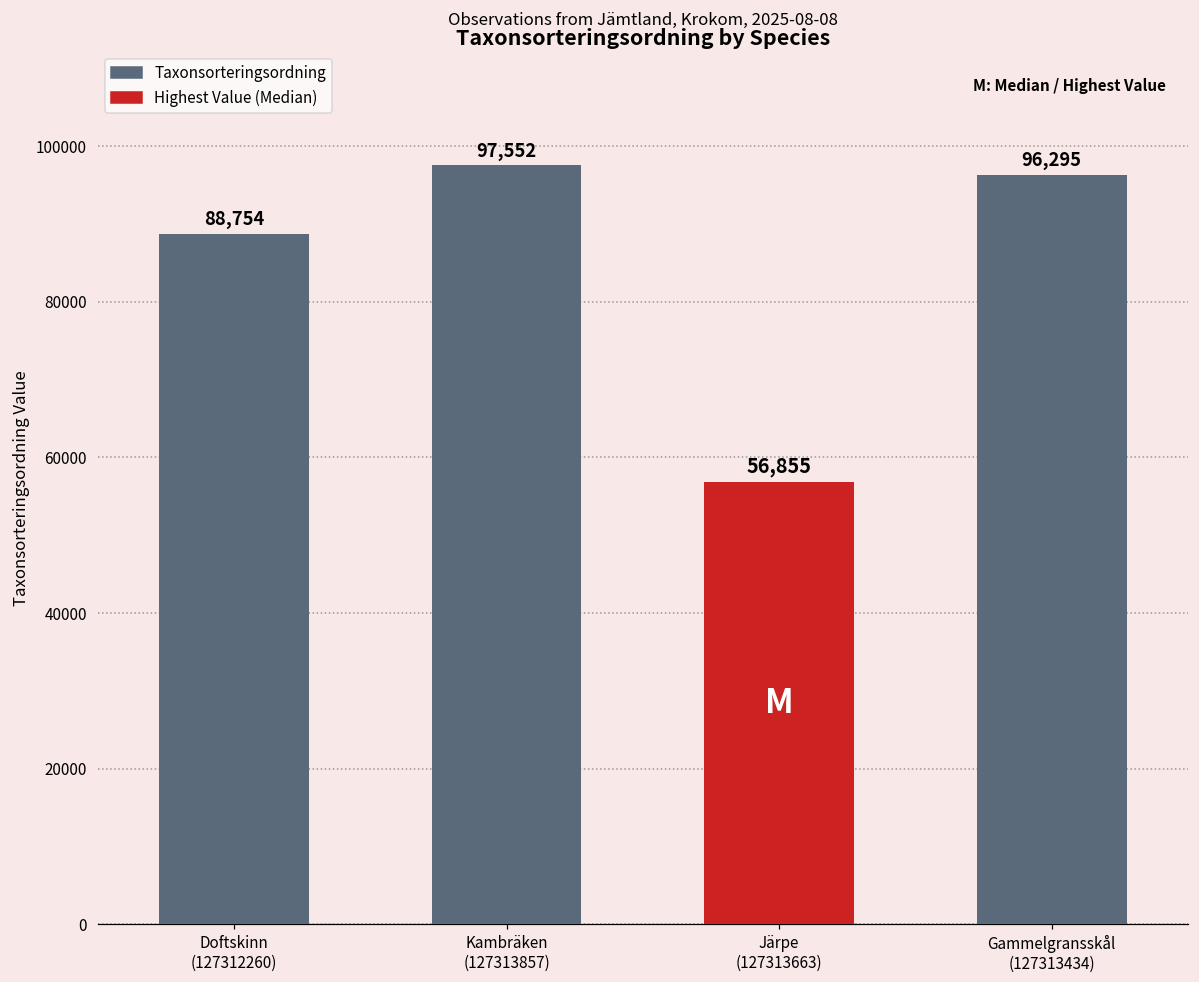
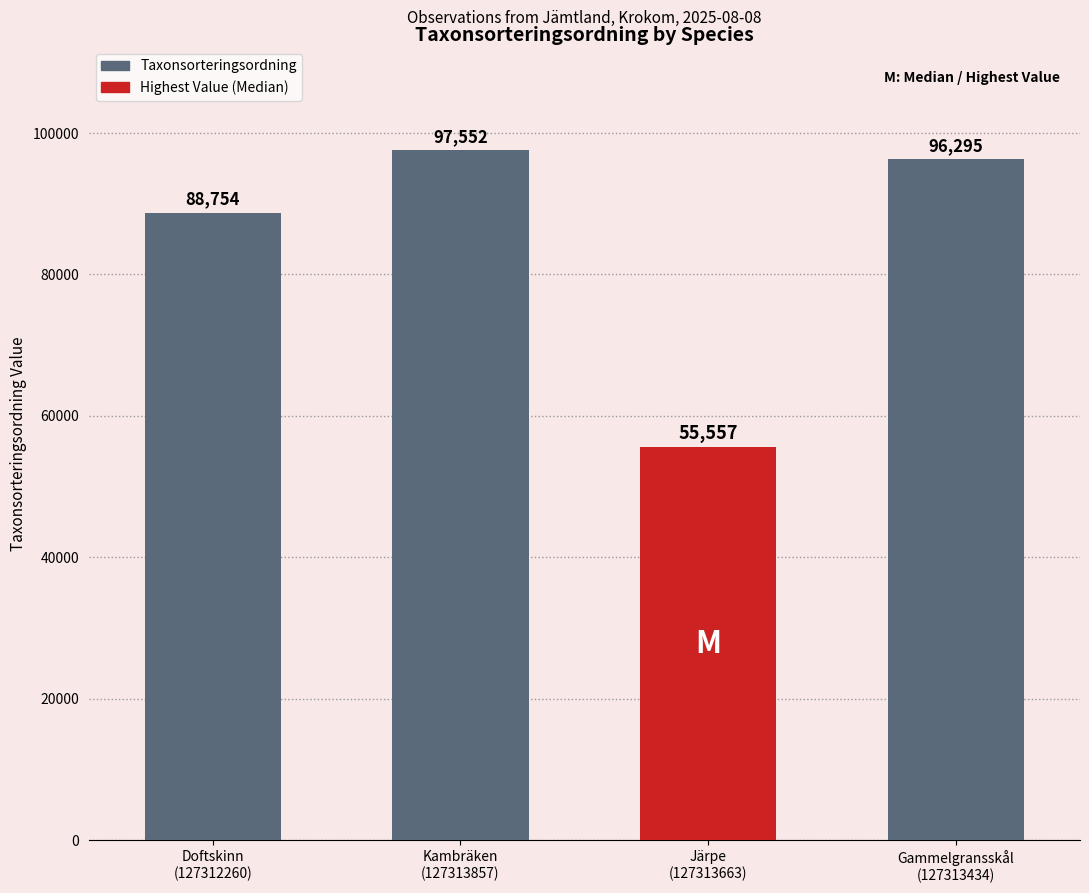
Järpe (127313663): 56,855 -> 55,557
